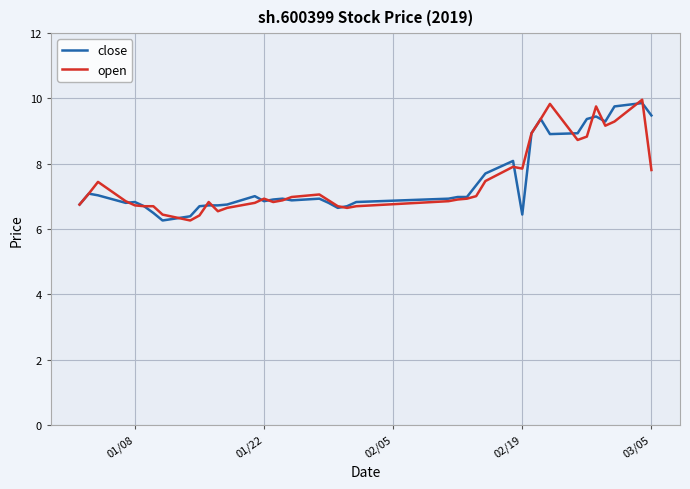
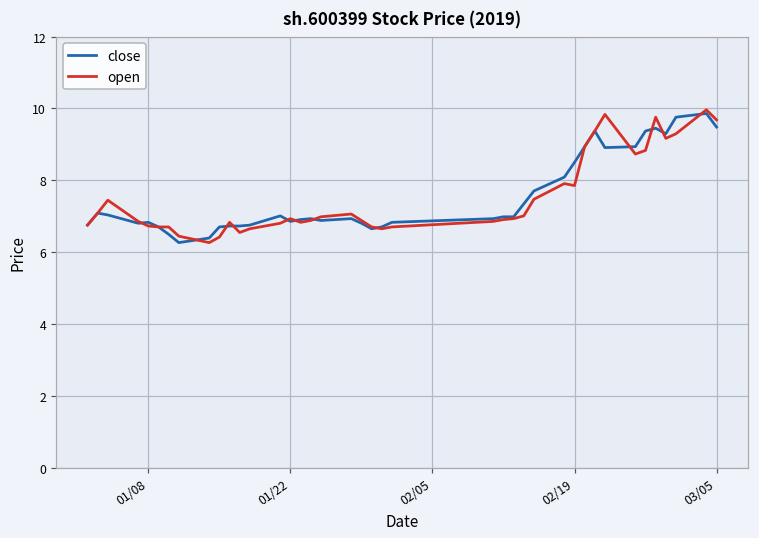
close, 02/19: 6.4 -> 8.5
open, 03/05: 7.8 -> 9.7
